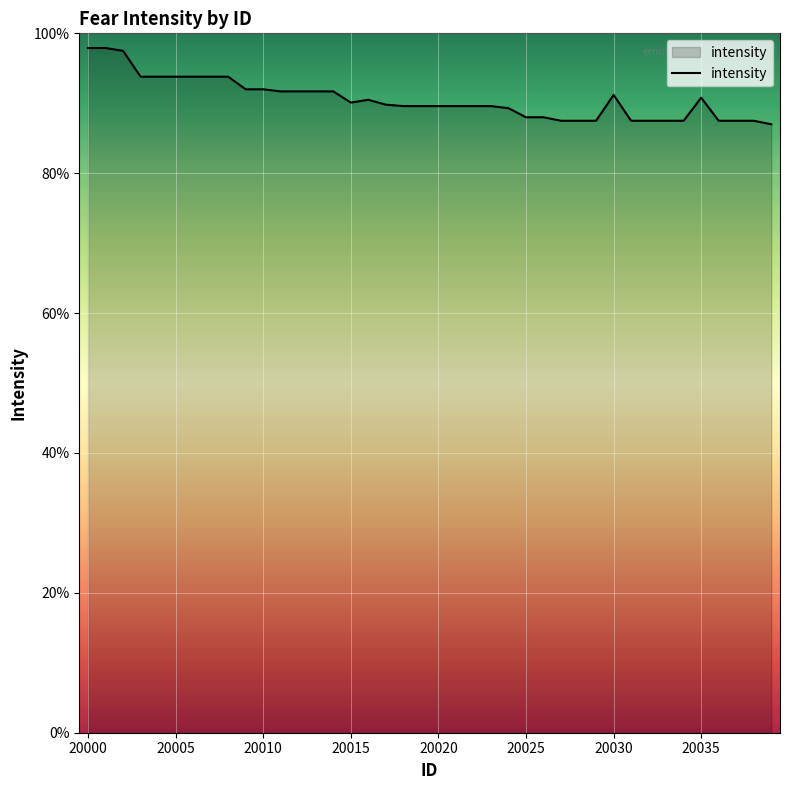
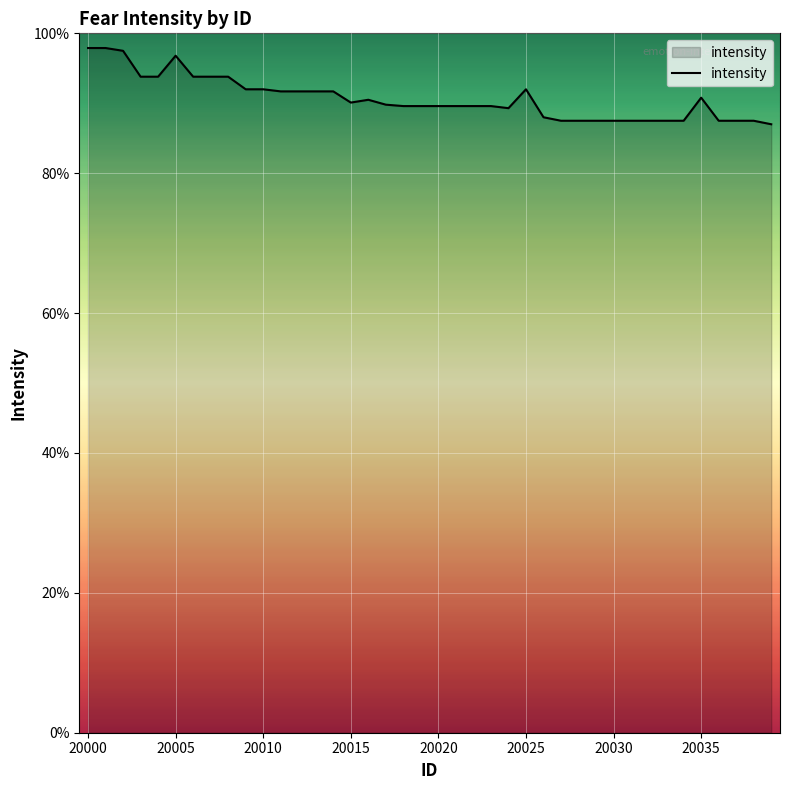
20005: 94% -> 97%
20025: 88% -> 92%
20030: 91% -> 88%
